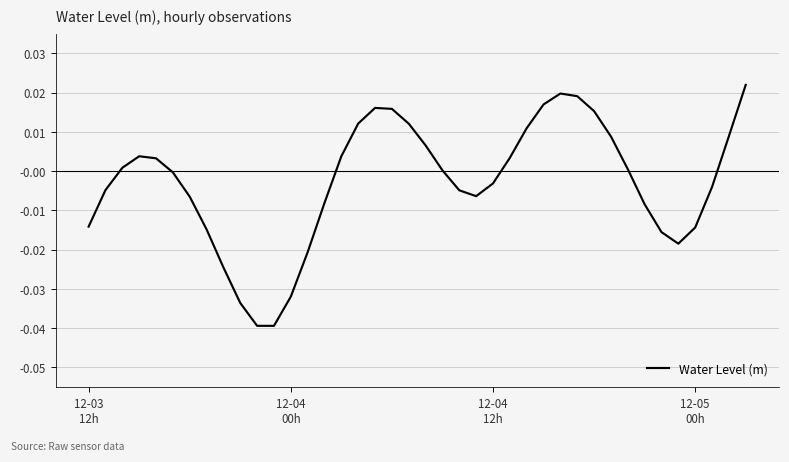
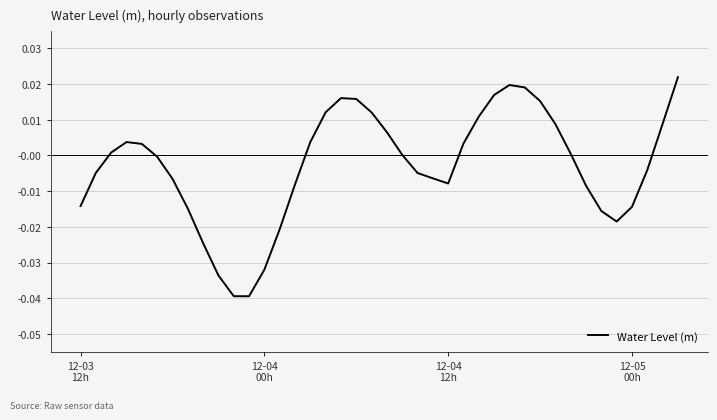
12-04 12h: -0.003 -> -0.008
